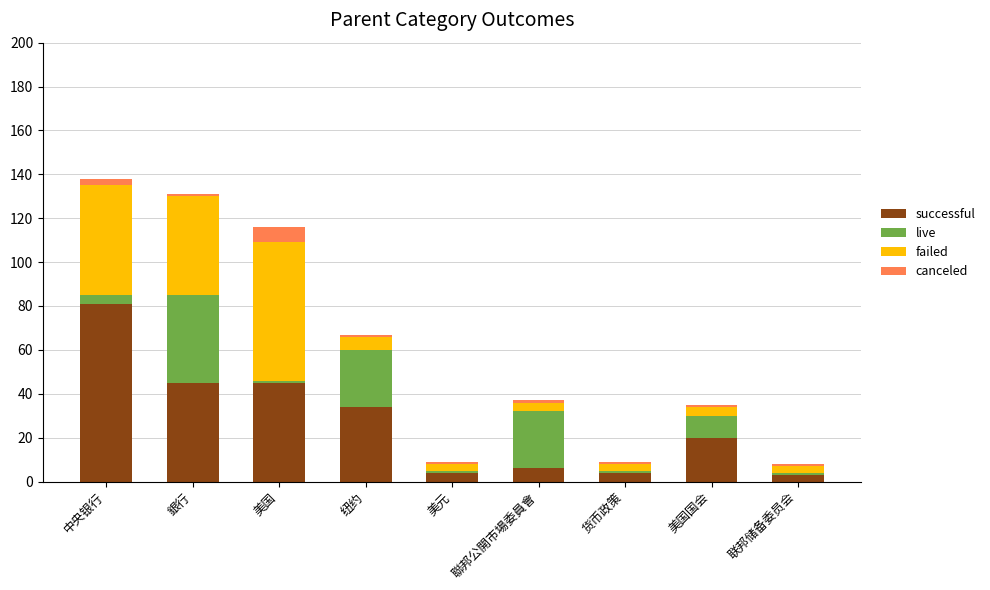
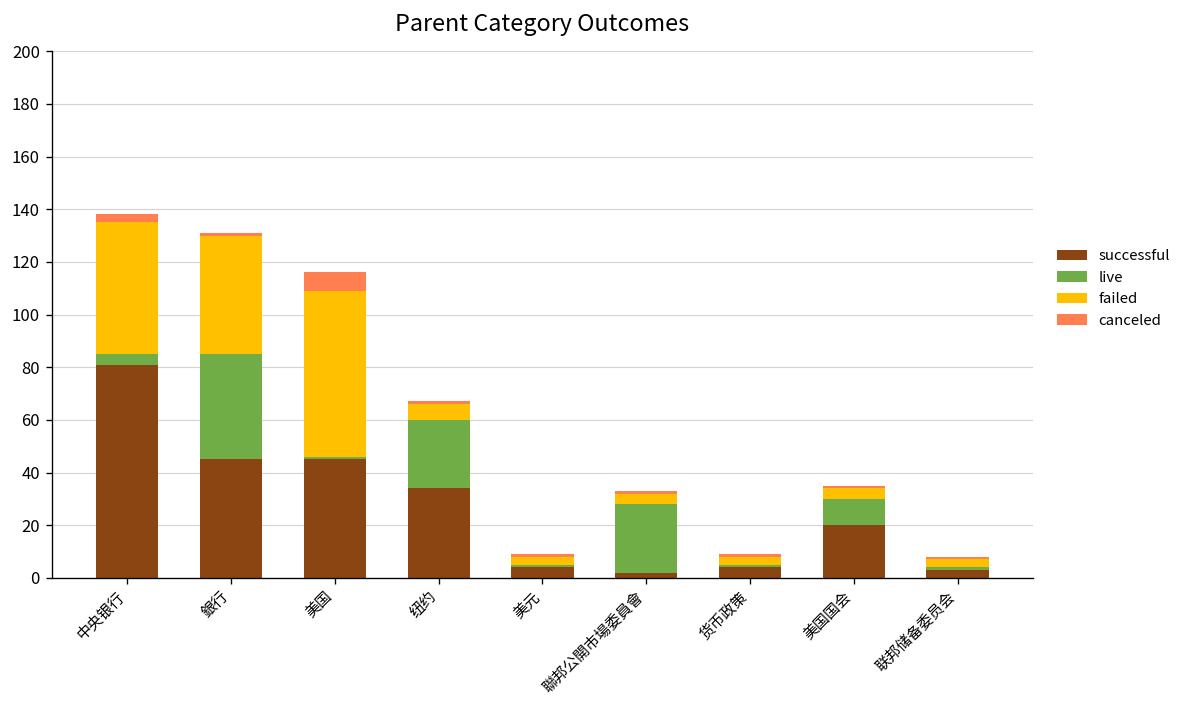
successful, 聯邦公開市場委員會: 6 -> 2
